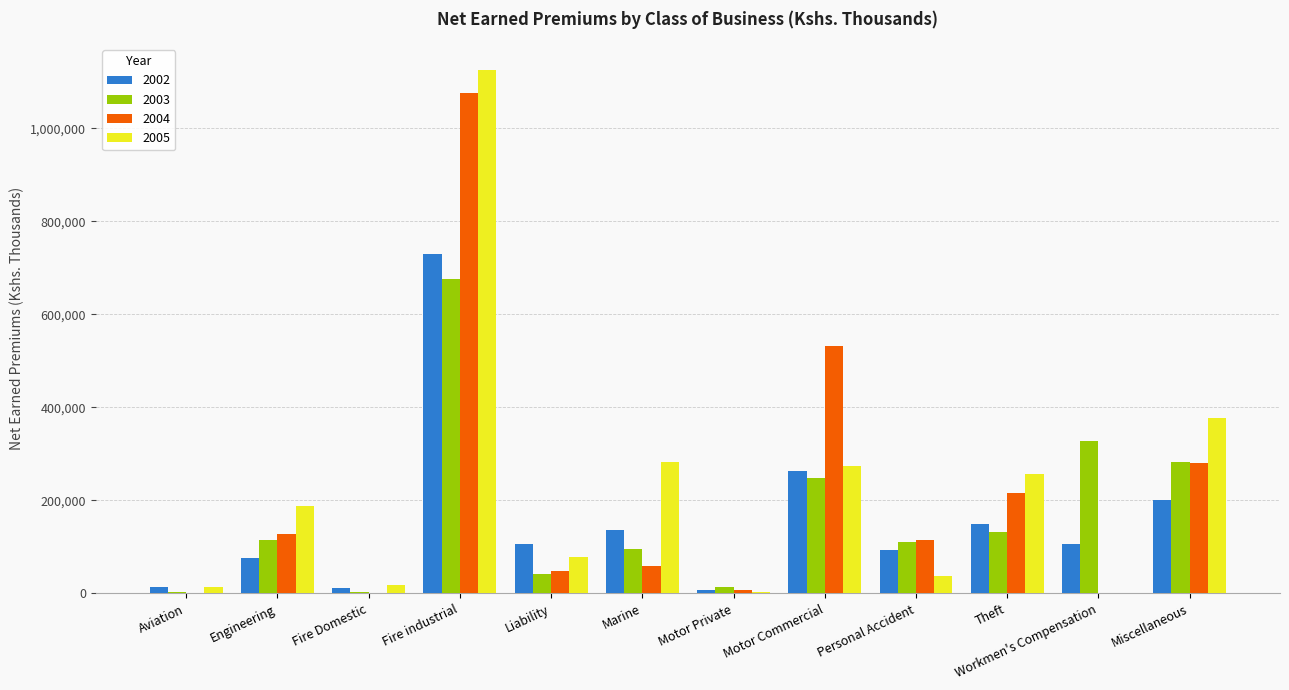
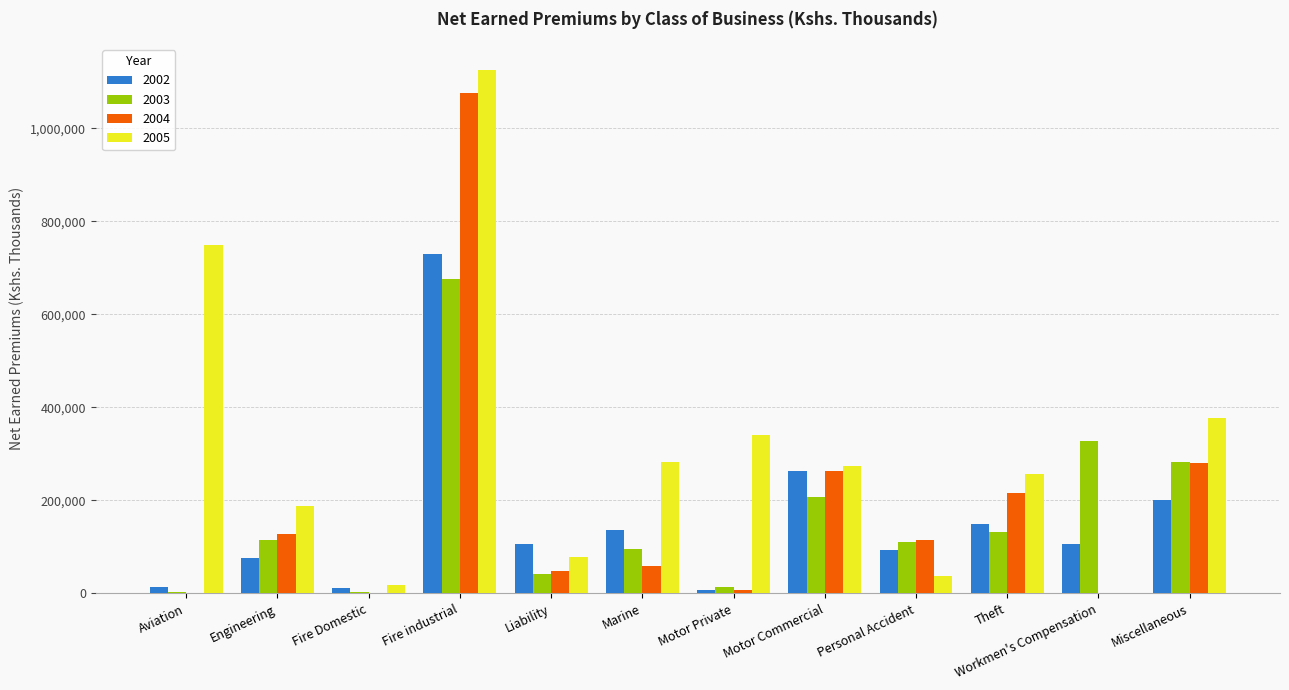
2005, Aviation: 10,000 -> 750,000
2005, Motor Private: 0 -> 340,000
2003, Motor Commercial: 250,000 -> 210,000
2004, Motor Commercial: 530,000 -> 260,000
